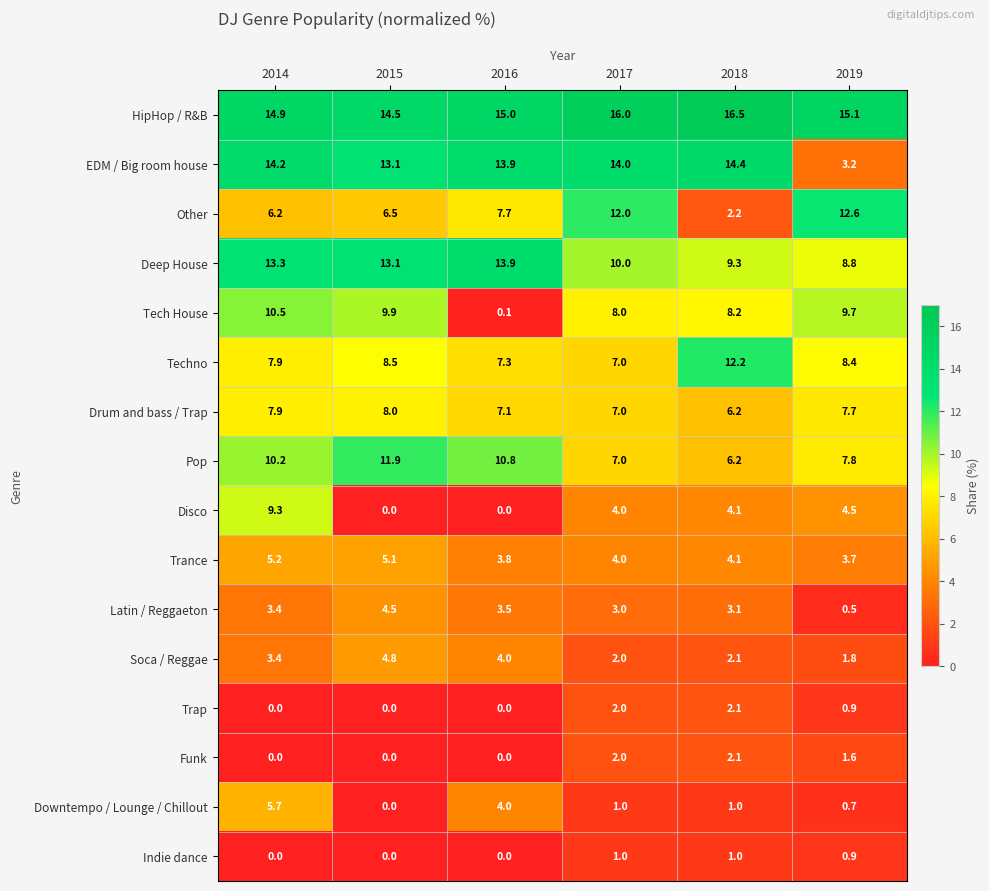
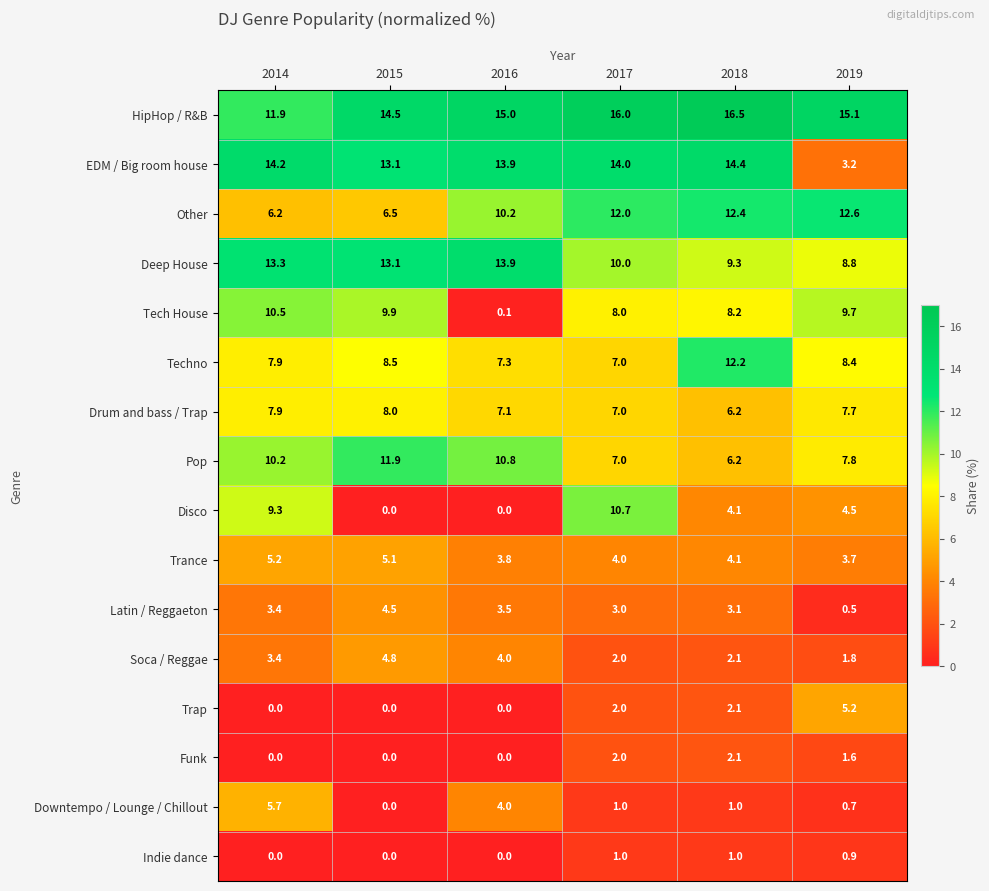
HipHop / R&B, 2014: 14.9 -> 11.9
Other, 2016: 7.7 -> 10.2
Other, 2018: 2.2 -> 12.4
Disco, 2017: 4.0 -> 10.7
Trap, 2019: 0.9 -> 5.2
